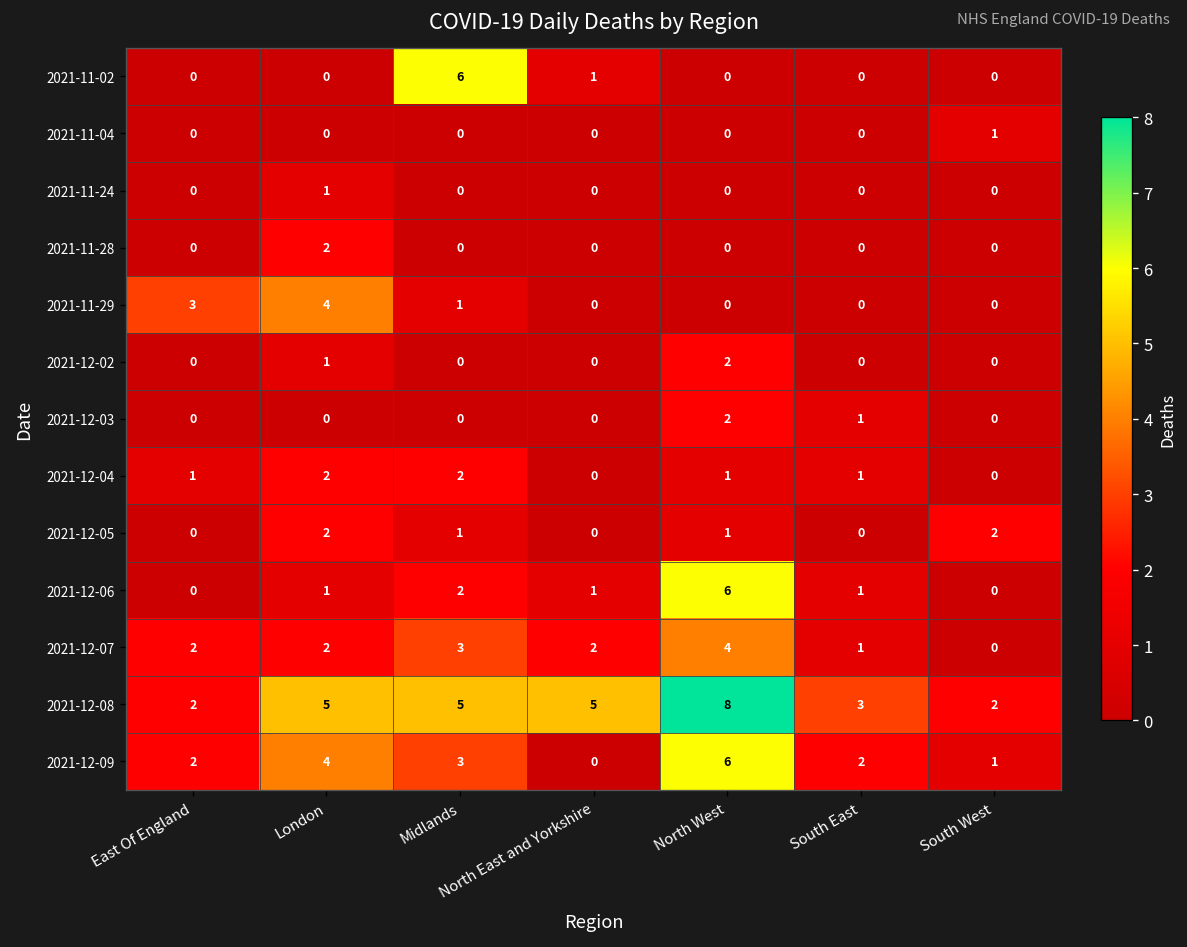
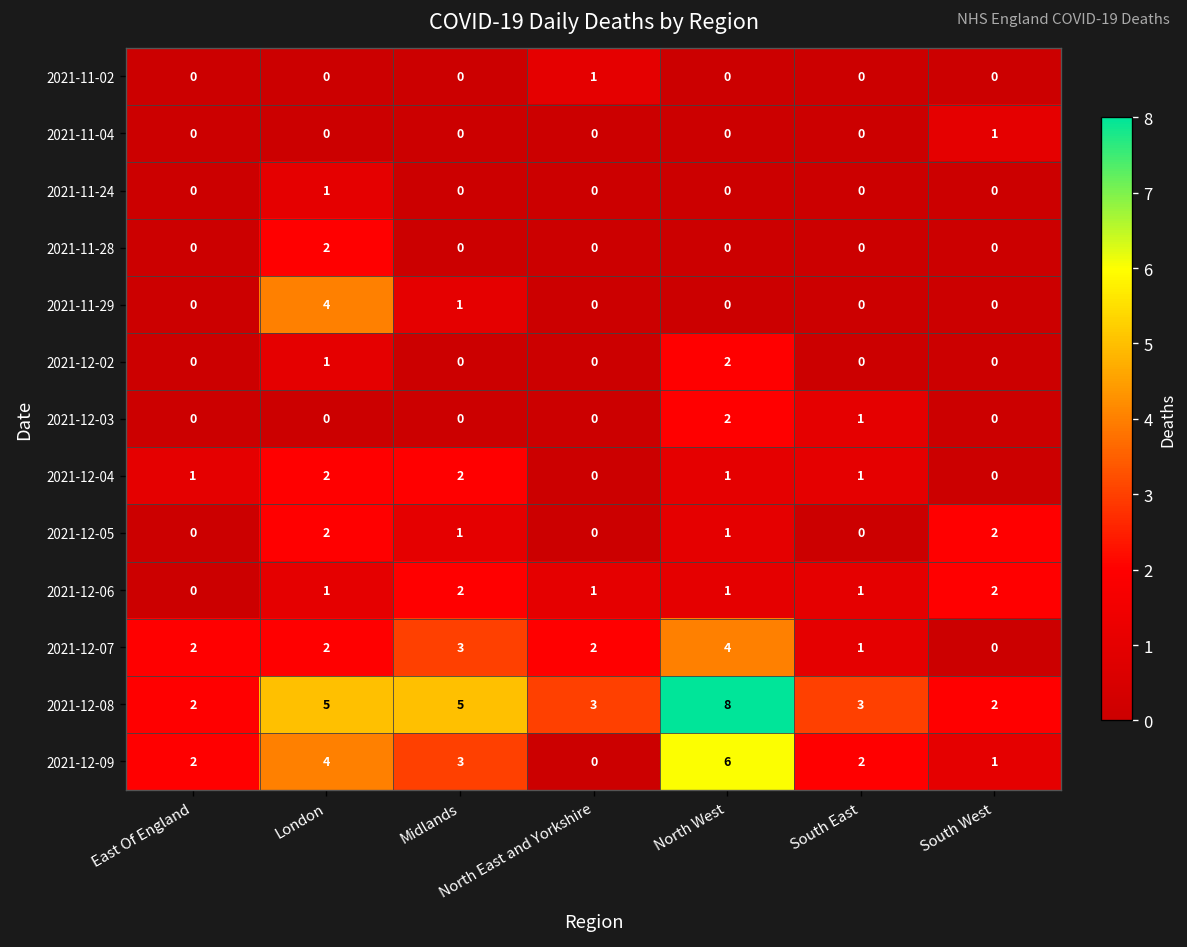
2021-11-02, Midlands: 6 -> 0
2021-11-29, East Of England: 3 -> 0
2021-12-06, North West: 6 -> 1
2021-12-06, South West: 0 -> 2
2021-12-08, North East and Yorkshire: 5 -> 3
